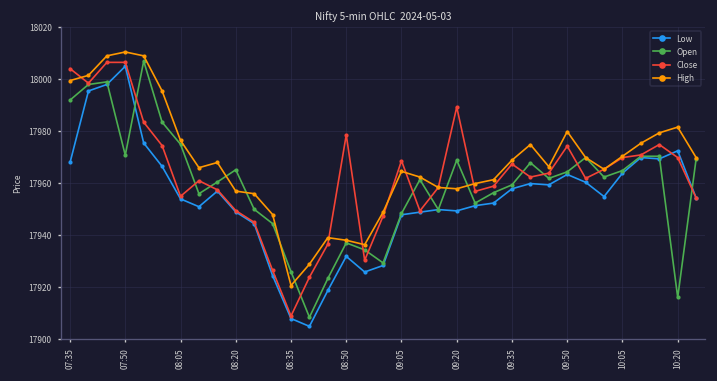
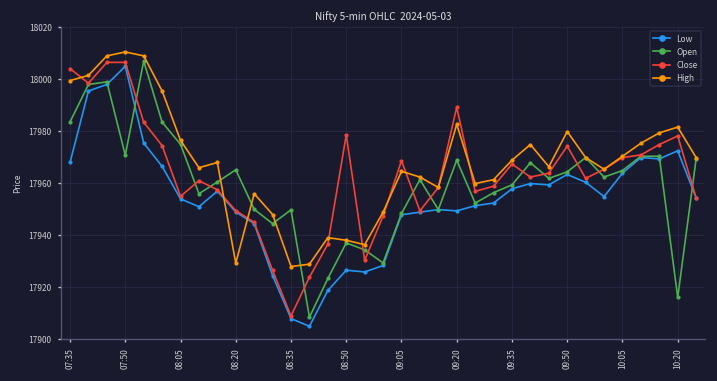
Open, 07:35: 17992 -> 17983
High, 08:20: 17957 -> 17929
Open, 08:35: 17926 -> 17950
High, 08:35: 17921 -> 17928
Low, 08:50: 17932 -> 17926
High, 09:20: 17958 -> 17983
Close, 10:20: 17970 -> 17978
